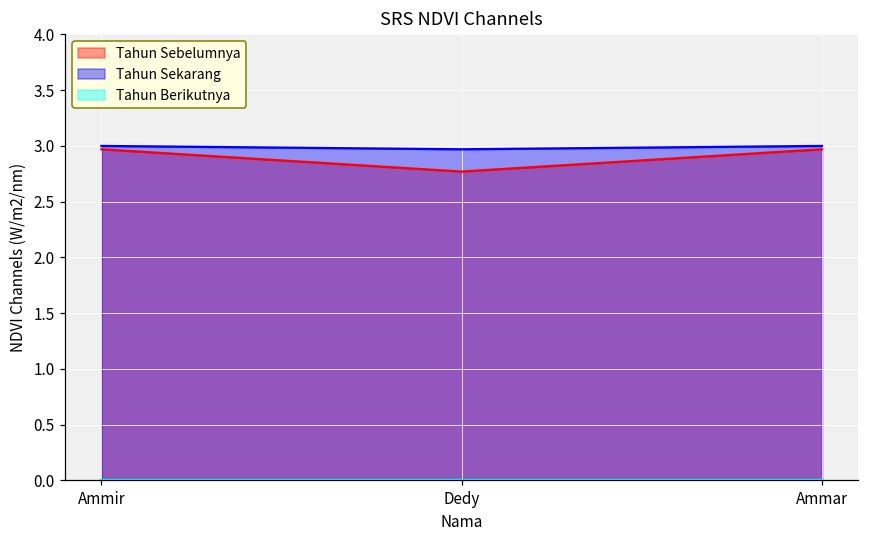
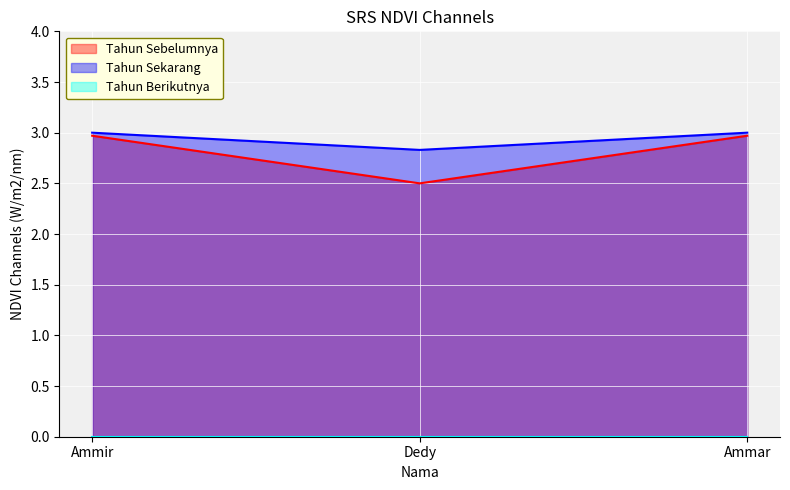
Tahun Sebelumnya, Dedy: 2.77 -> 2.50
Tahun Sekarang, Dedy: 2.97 -> 2.83
